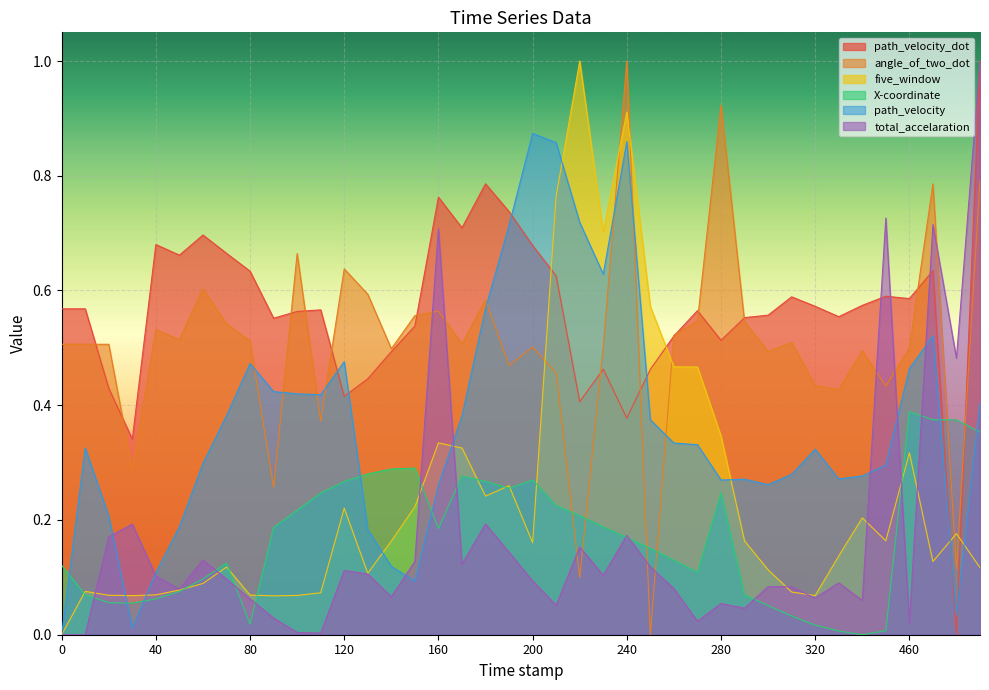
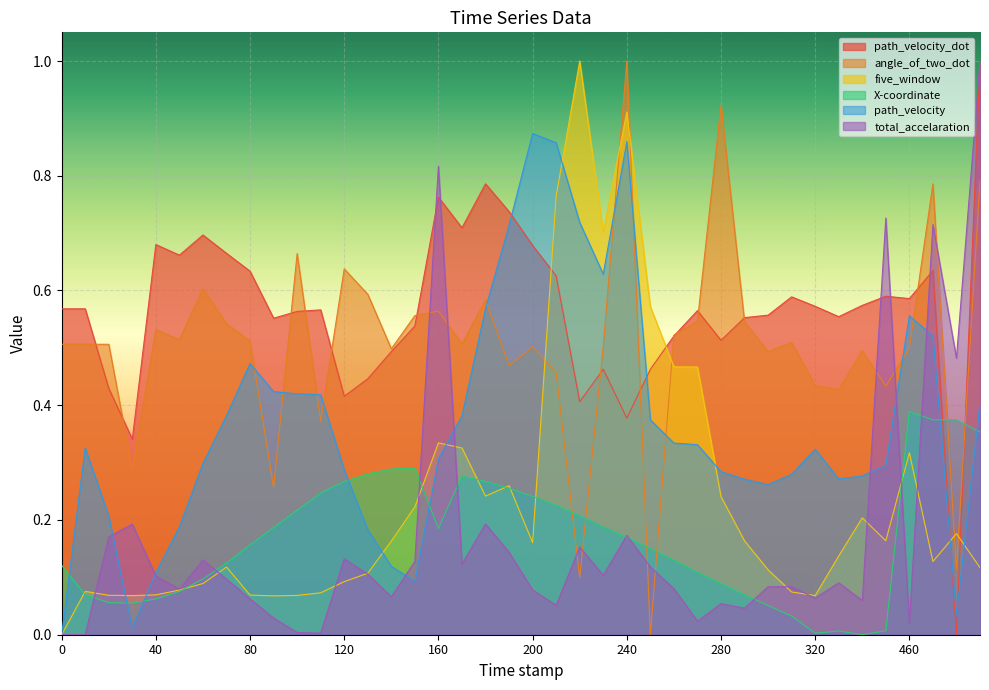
X-coordinate, 80: 0.02 -> 0.16
five_window, 120: 0.22 -> 0.09
path_velocity, 120: 0.48 -> 0.29
total_accelaration, 120: 0.11 -> 0.13
path_velocity, 160: 0.26 -> 0.31
total_accelaration, 160: 0.71 -> 0.82
X-coordinate, 200: 0.27 -> 0.24
total_accelaration, 200: 0.09 -> 0.08
five_window, 280: 0.35 -> 0.24
X-coordinate, 280: 0.25 -> 0.09
path_velocity, 280: 0.27 -> 0.28
X-coordinate, 320: 0.02 -> 0.00
path_velocity, 460: 0.46 -> 0.56
